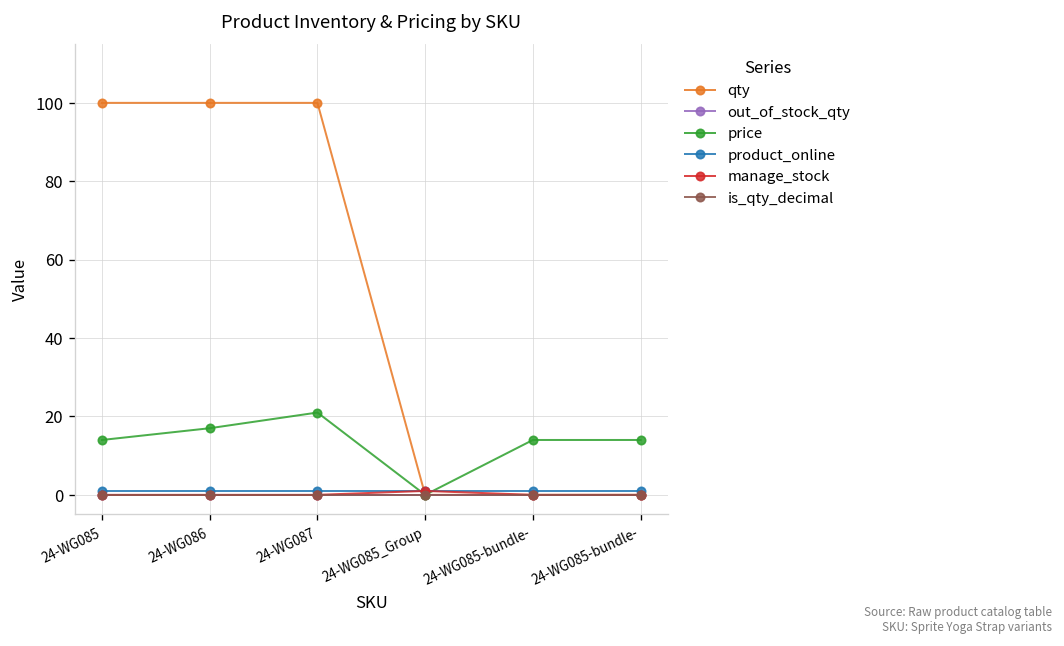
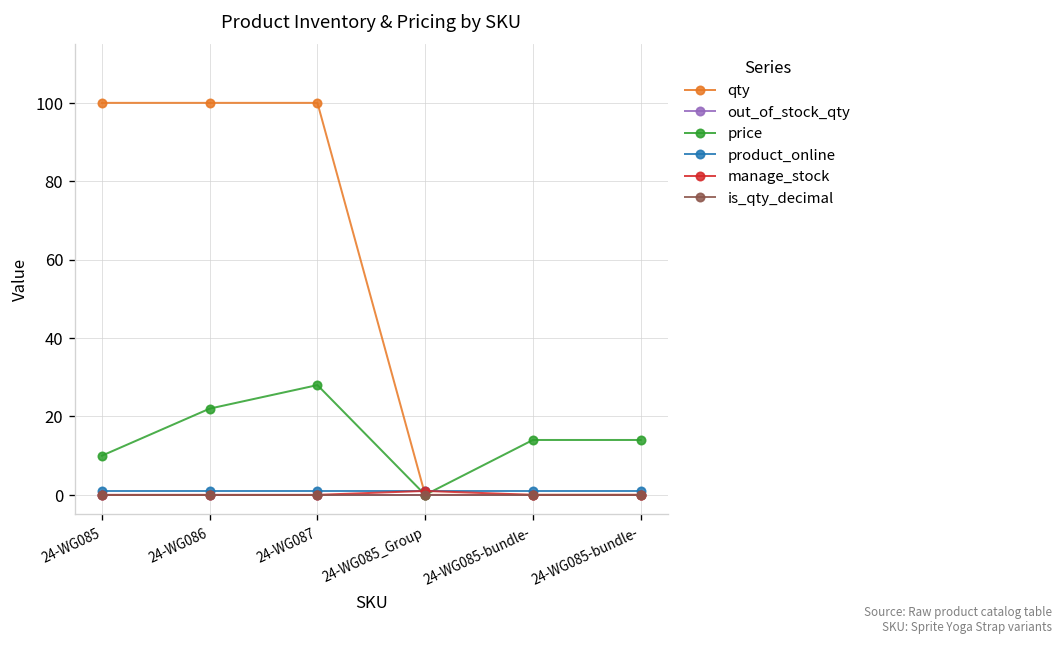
price, 24-WG085: 14 -> 10
price, 24-WG086: 17 -> 22
price, 24-WG087: 21 -> 28
